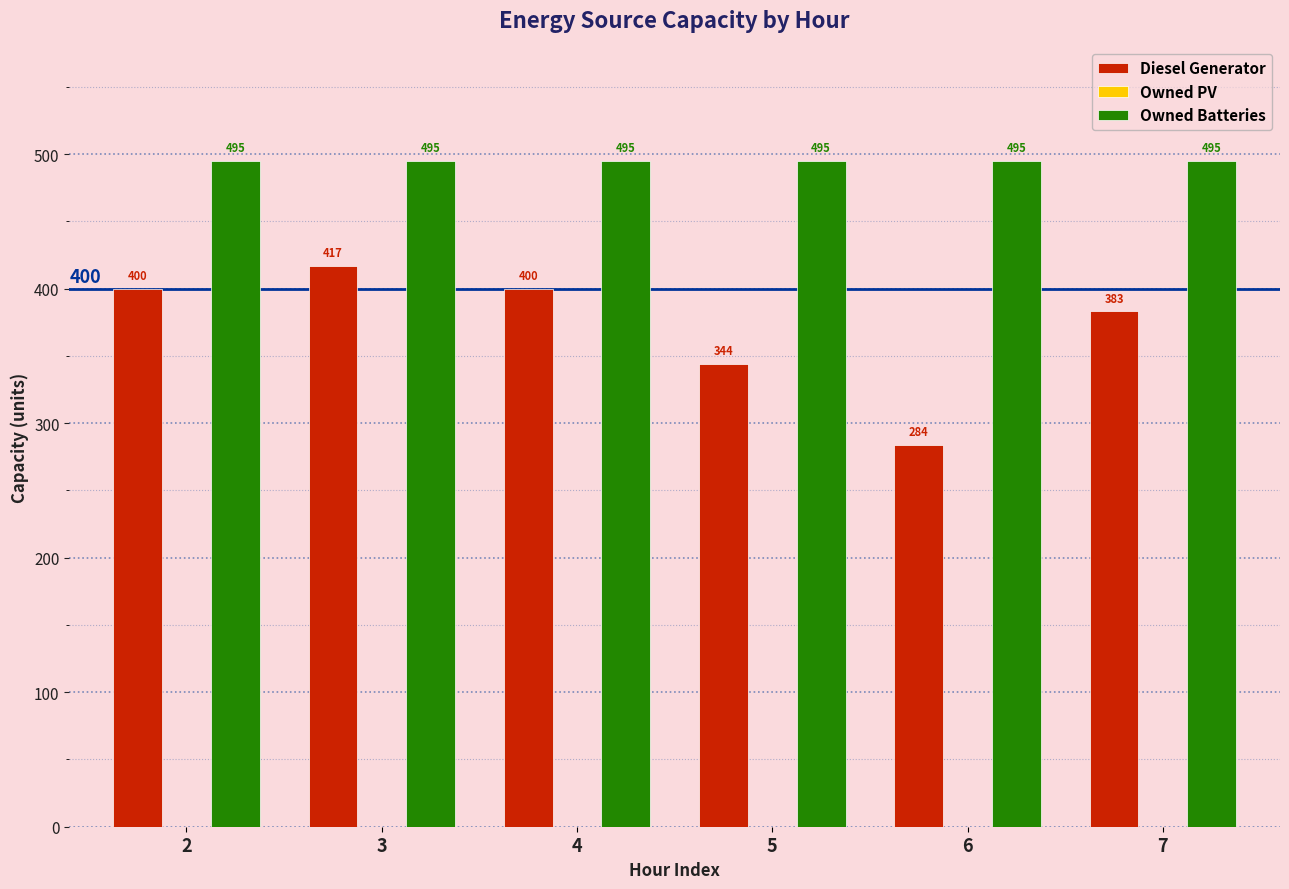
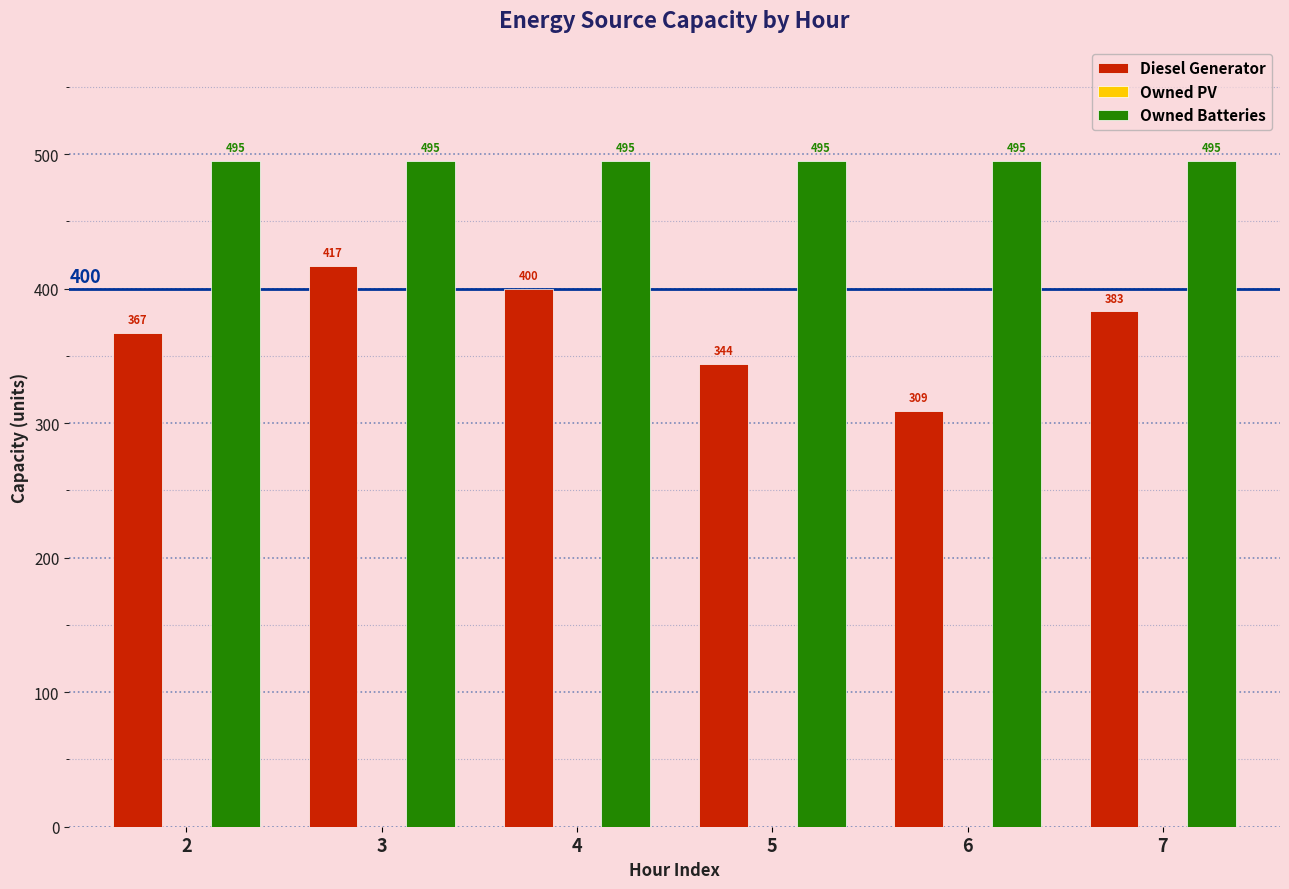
Diesel Generator, 2: 400 -> 367
Diesel Generator, 6: 284 -> 309
